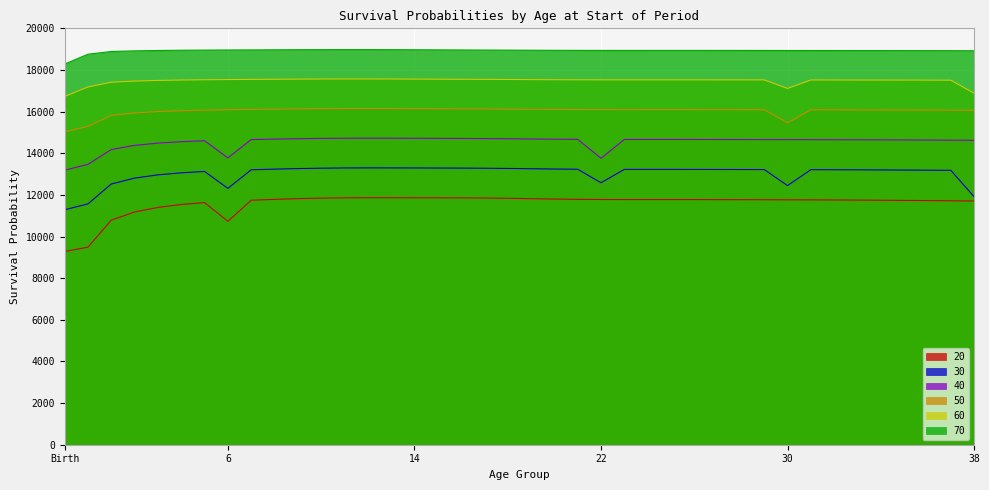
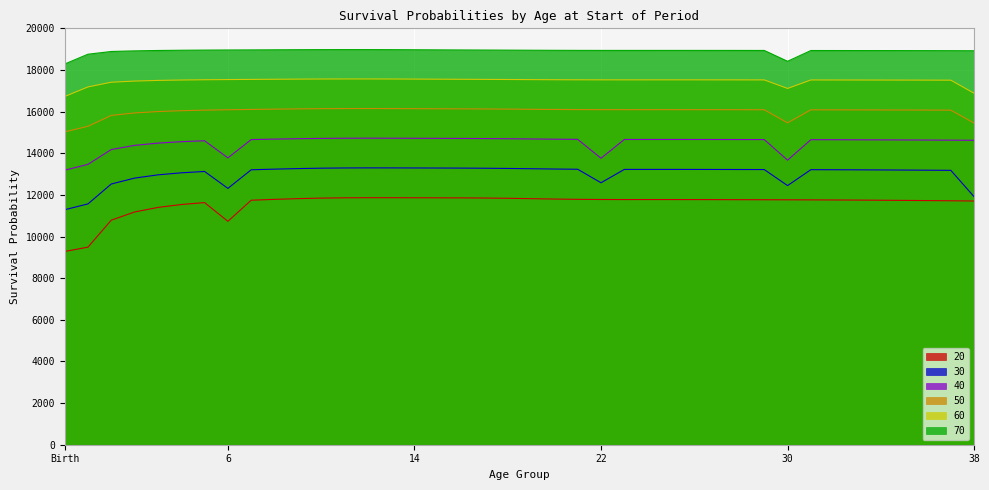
40, 30: 14700 -> 13700
70, 30: 18900 -> 18400
50, 38: 16100 -> 15400
